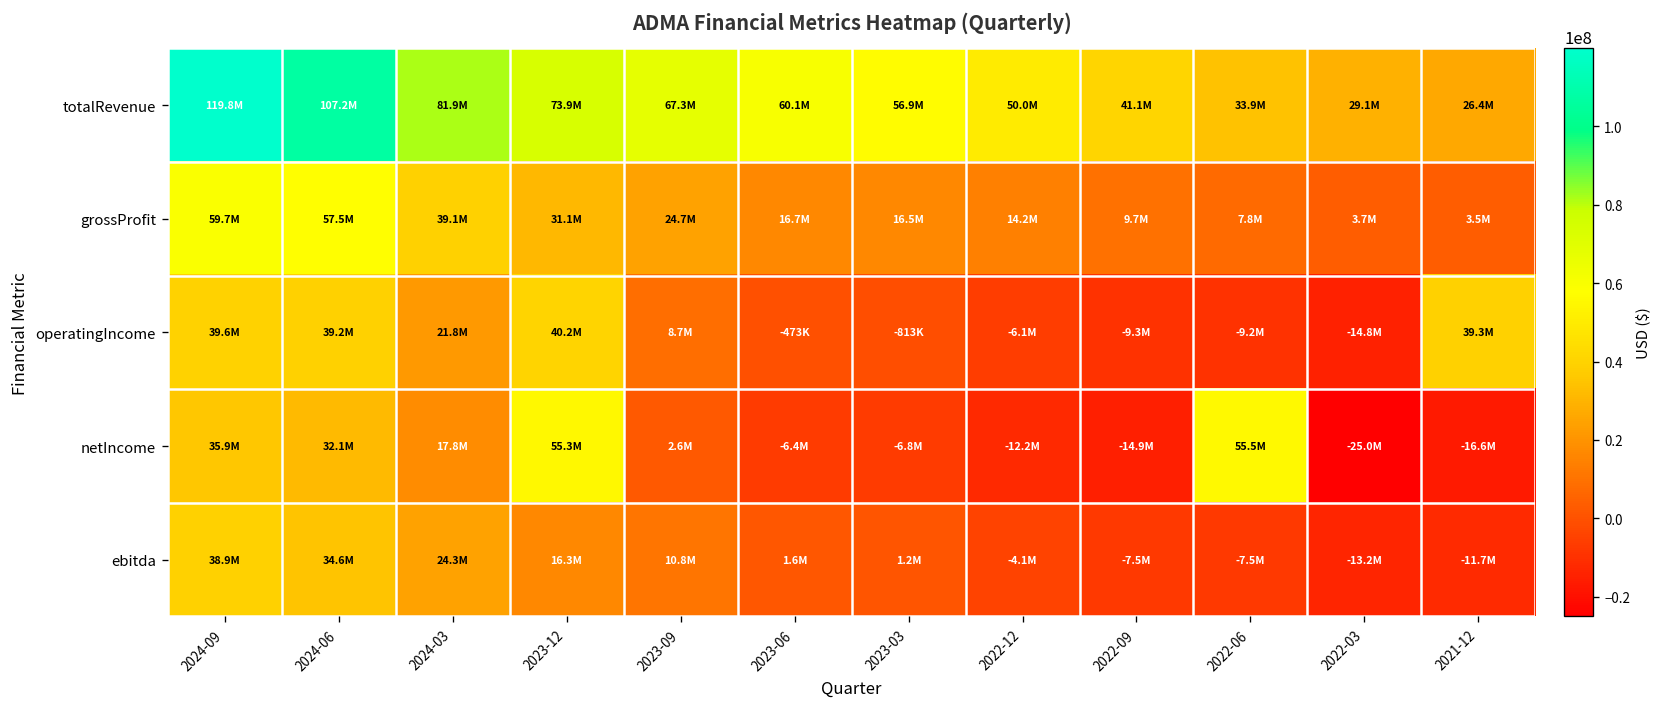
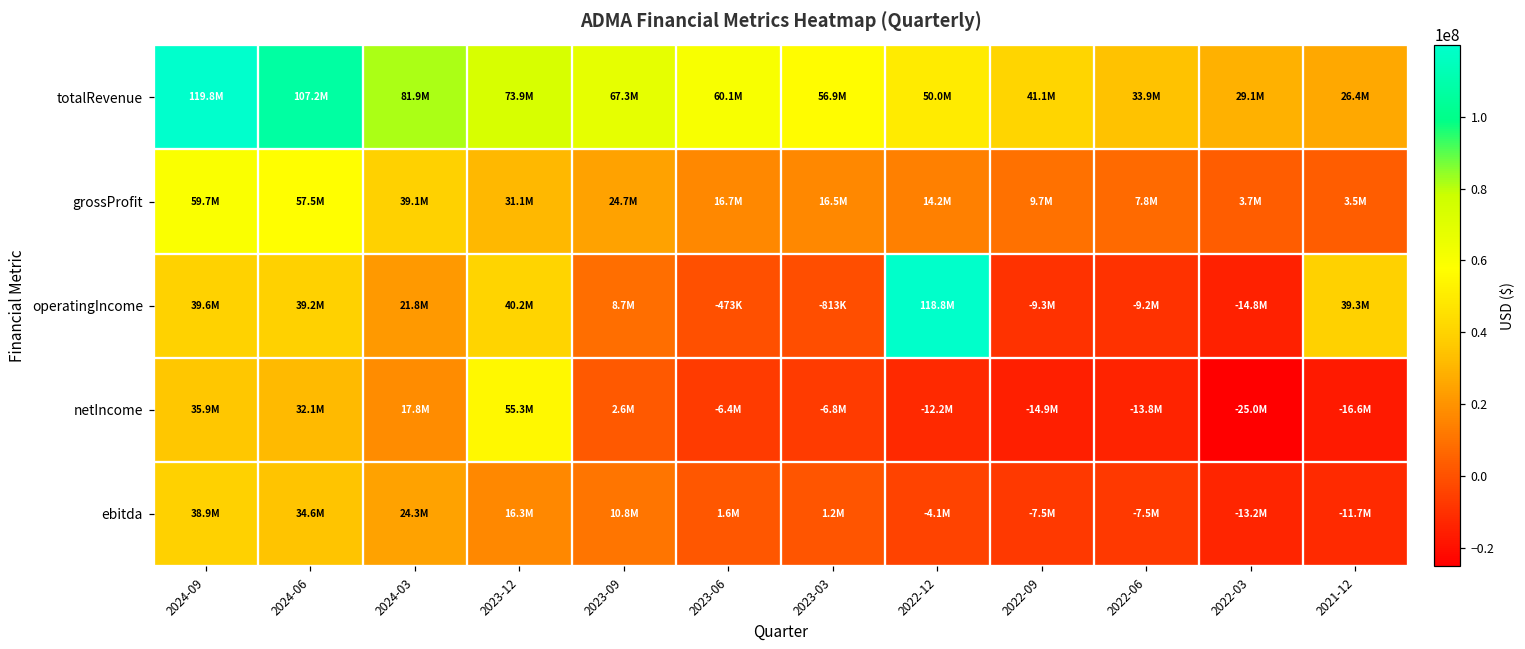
operatingIncome, 2022-12: -6.1M -> 118.8M
netIncome, 2022-06: 55.5M -> -13.8M
